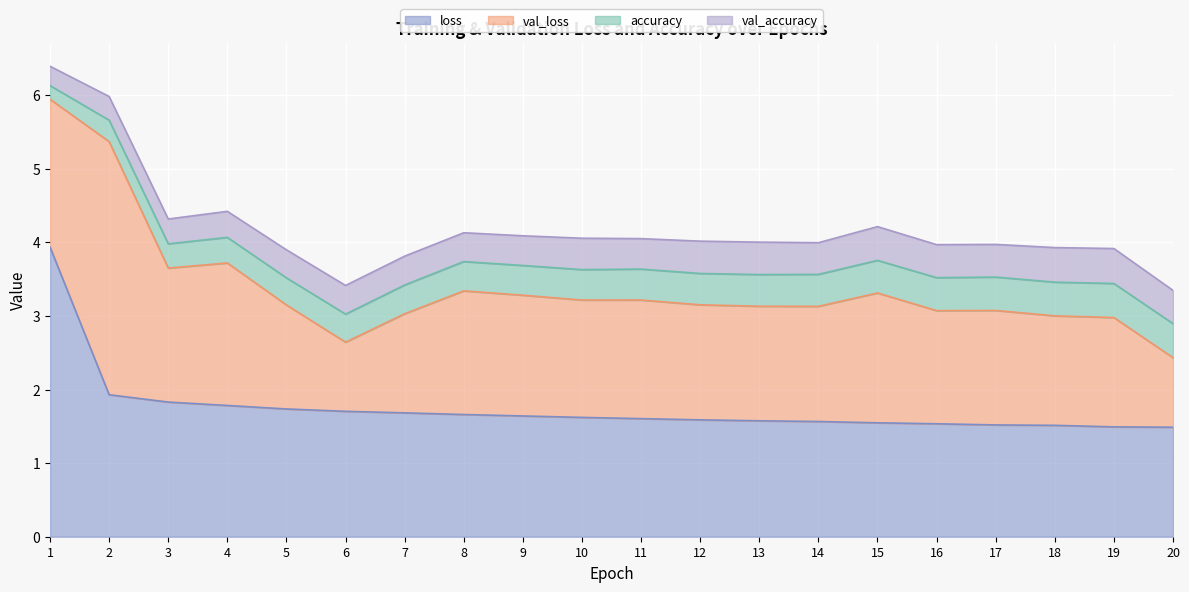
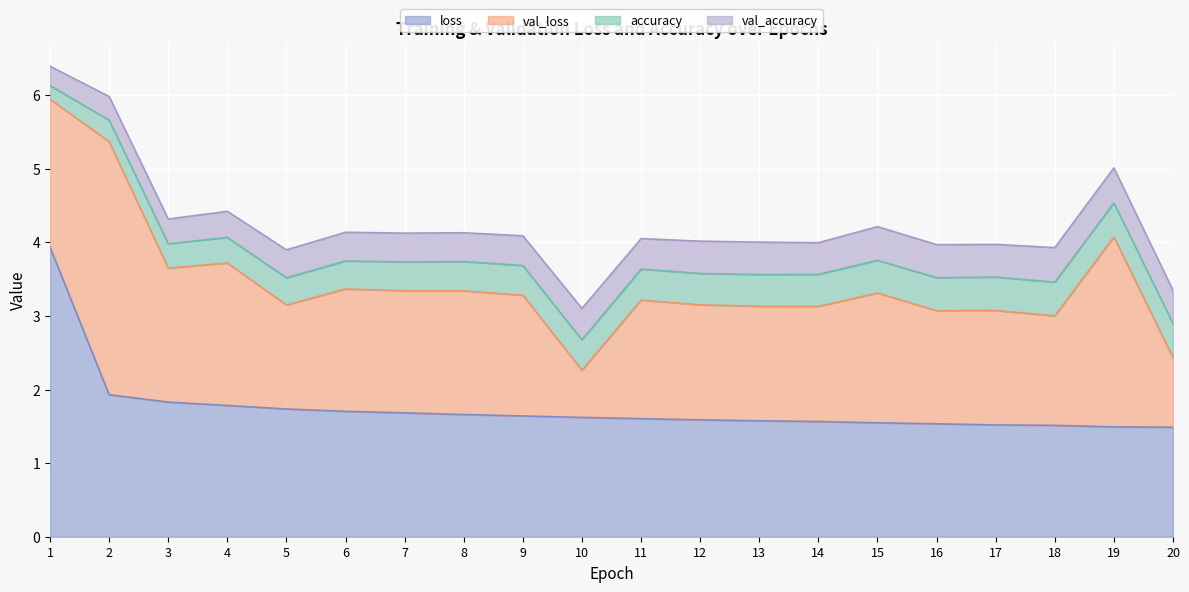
val_loss, 6: 0.9 -> 1.7
val_loss, 7: 1.3 -> 1.7
val_loss, 10: 1.6 -> 0.6
val_loss, 19: 1.5 -> 2.6
